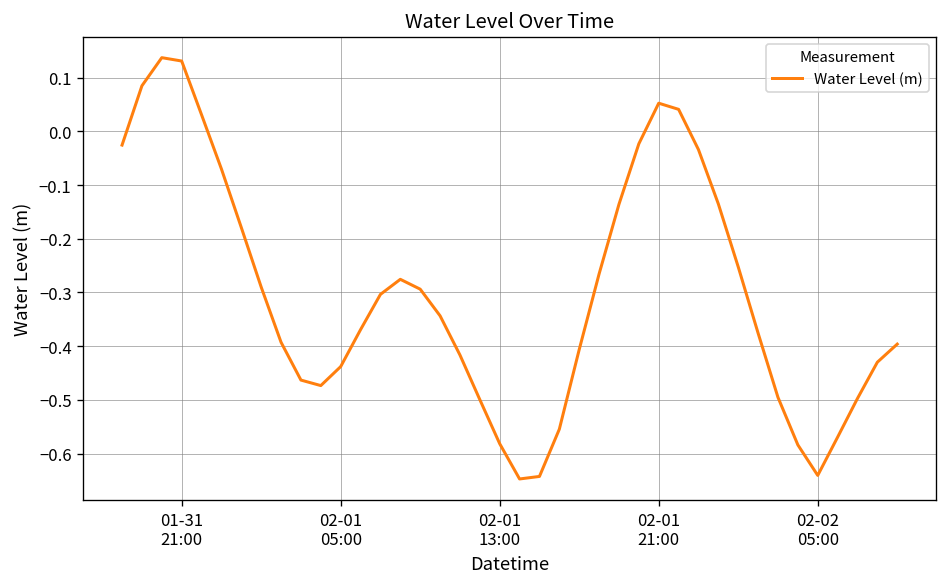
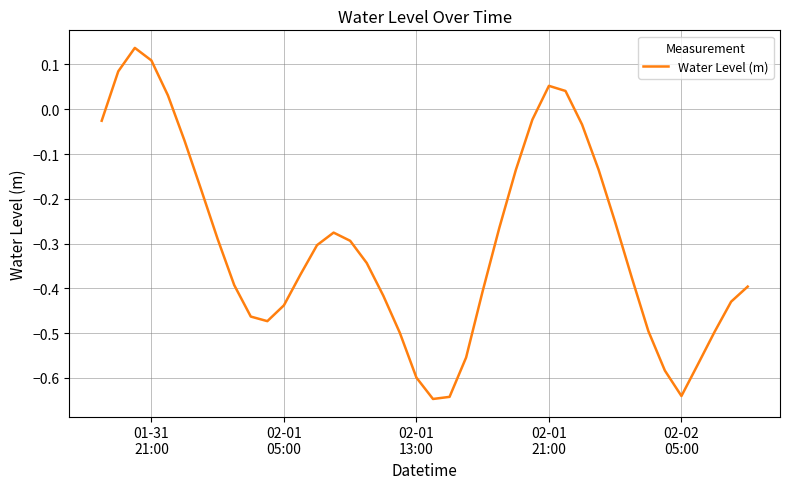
01-31 21:00: 0.13 -> 0.11
02-01 13:00: -0.58 -> -0.60
